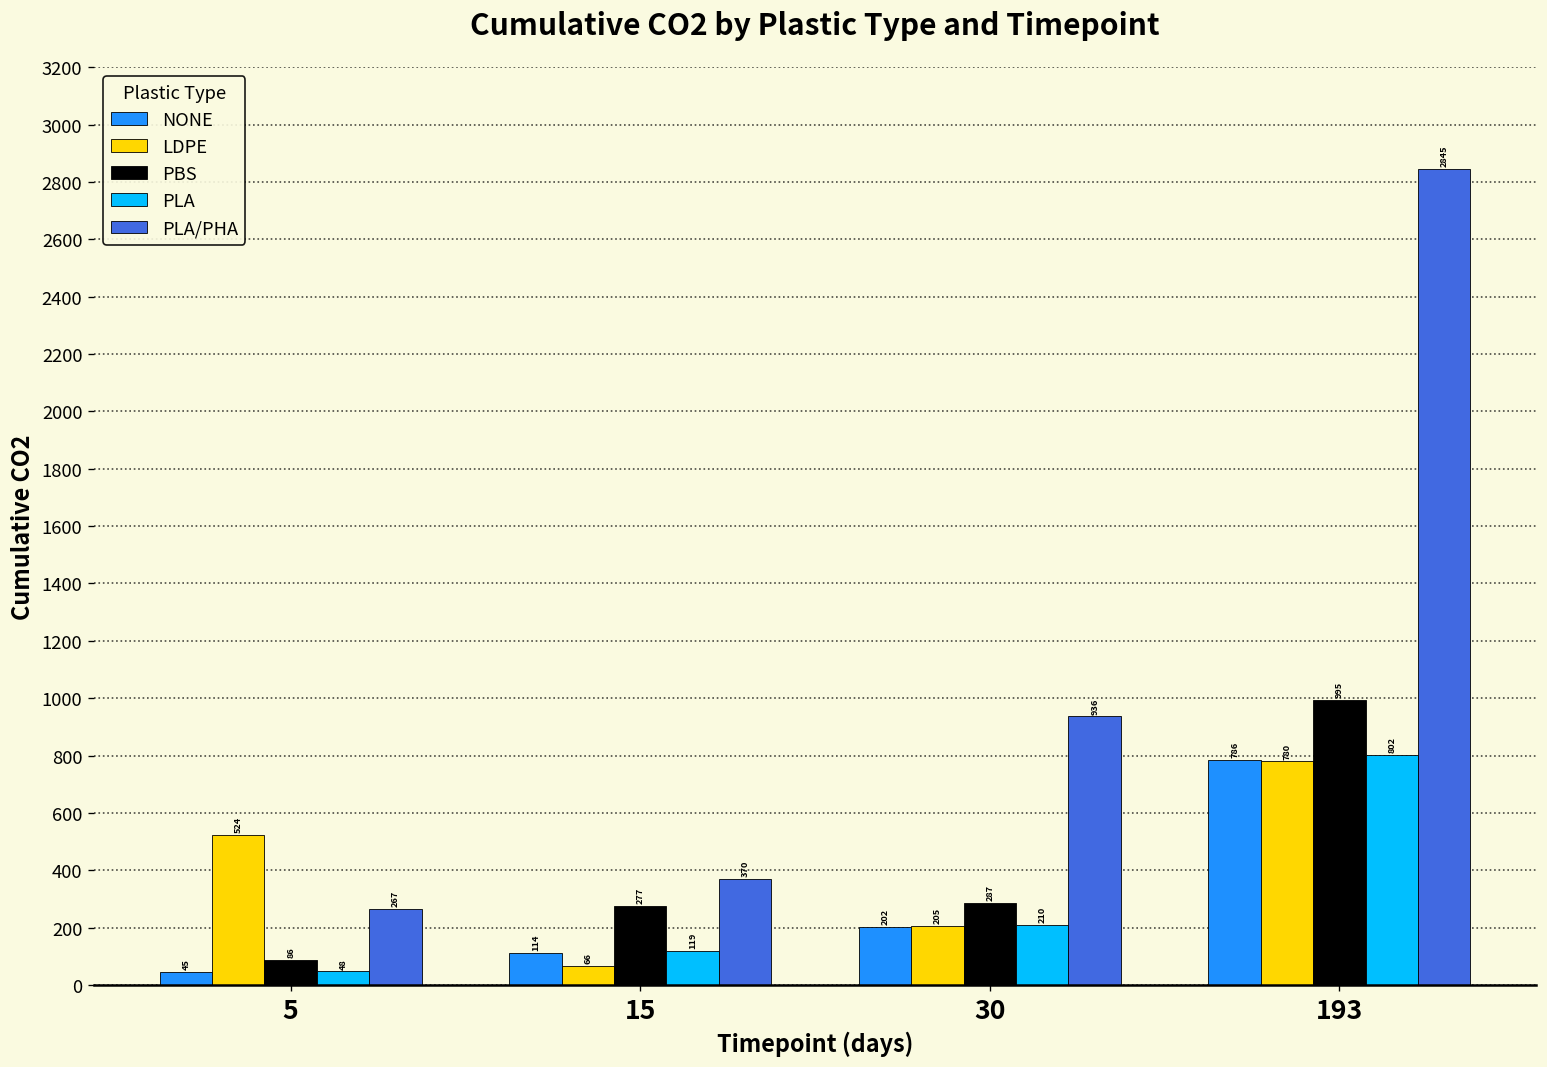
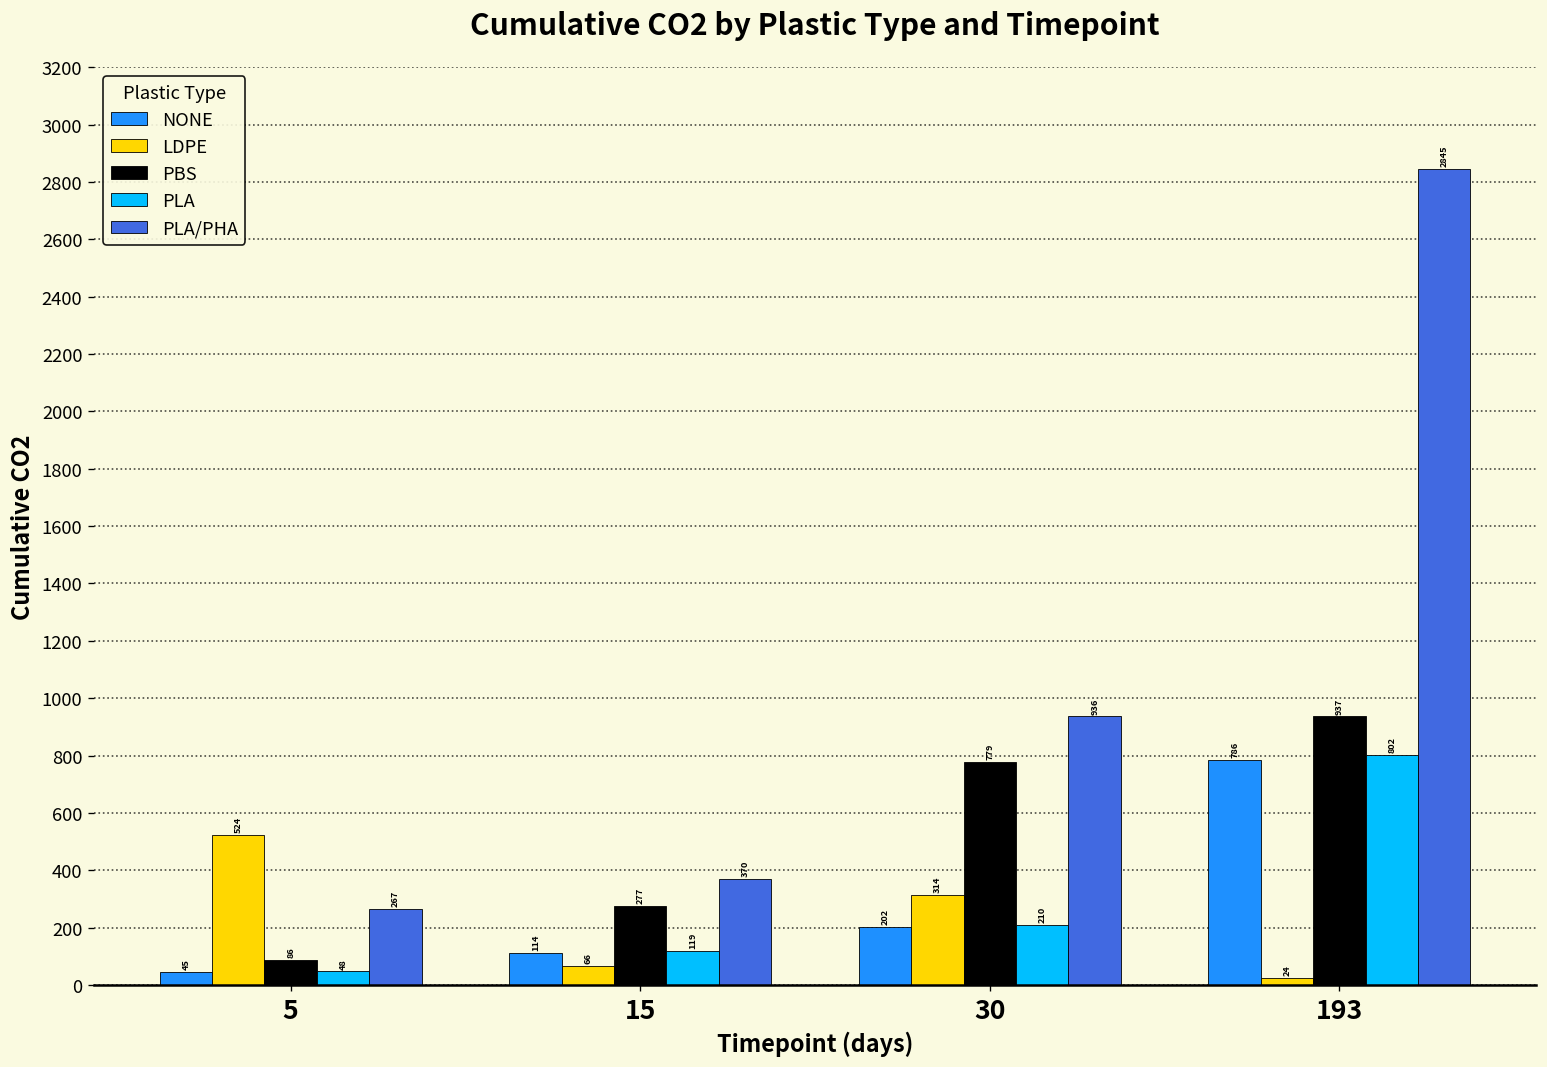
LDPE, 30: 205 -> 314
PBS, 30: 287 -> 779
LDPE, 193: 780 -> 24
PBS, 193: 995 -> 937
